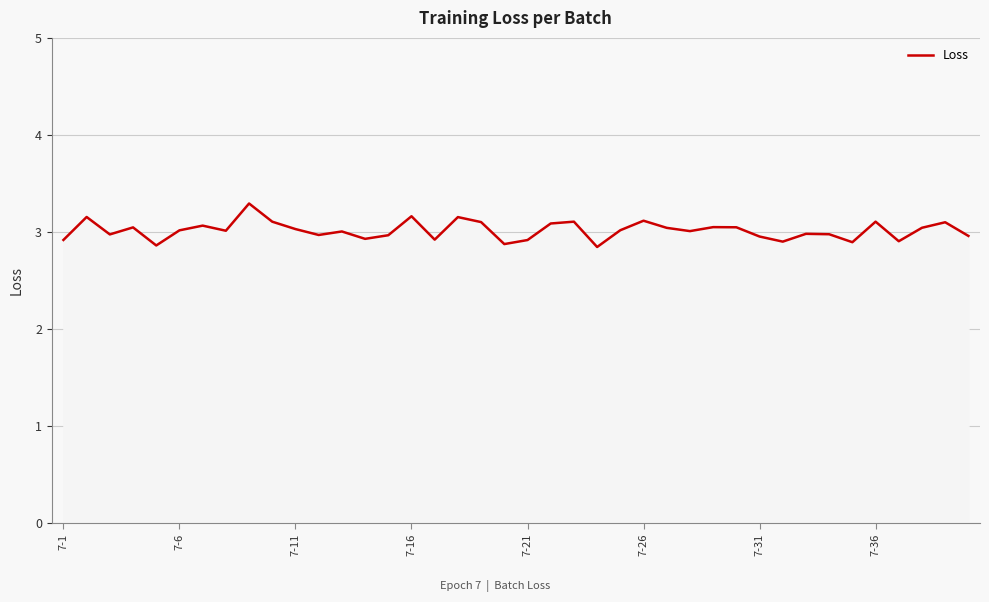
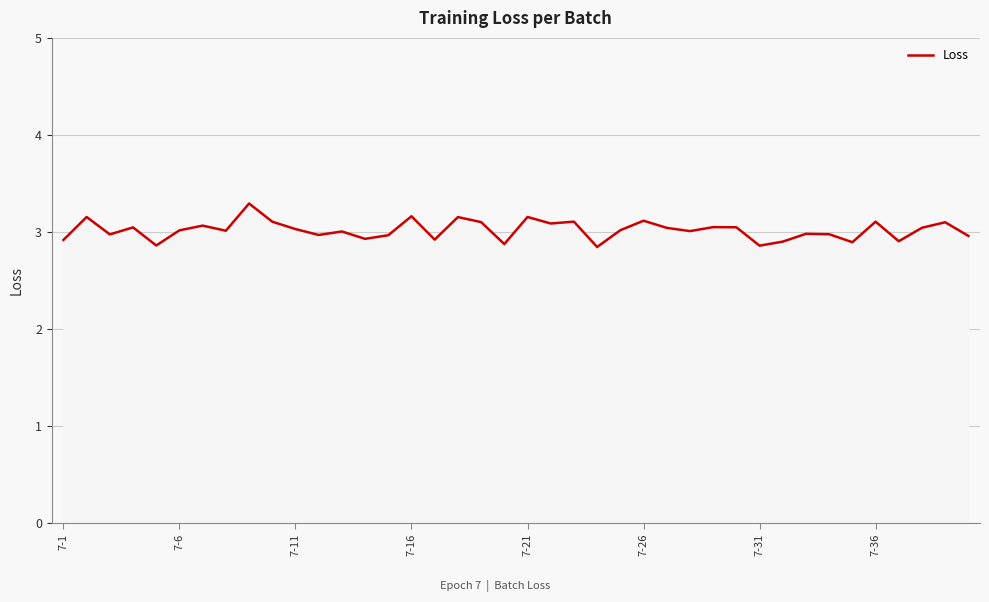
7-21: 2.9 -> 3.2
7-31: 3.0 -> 2.9
